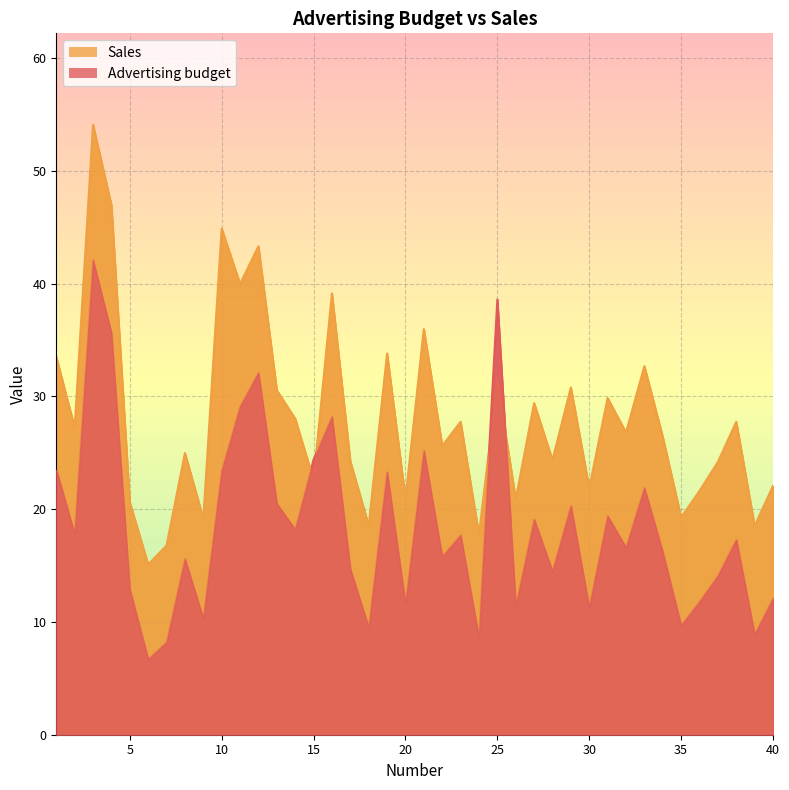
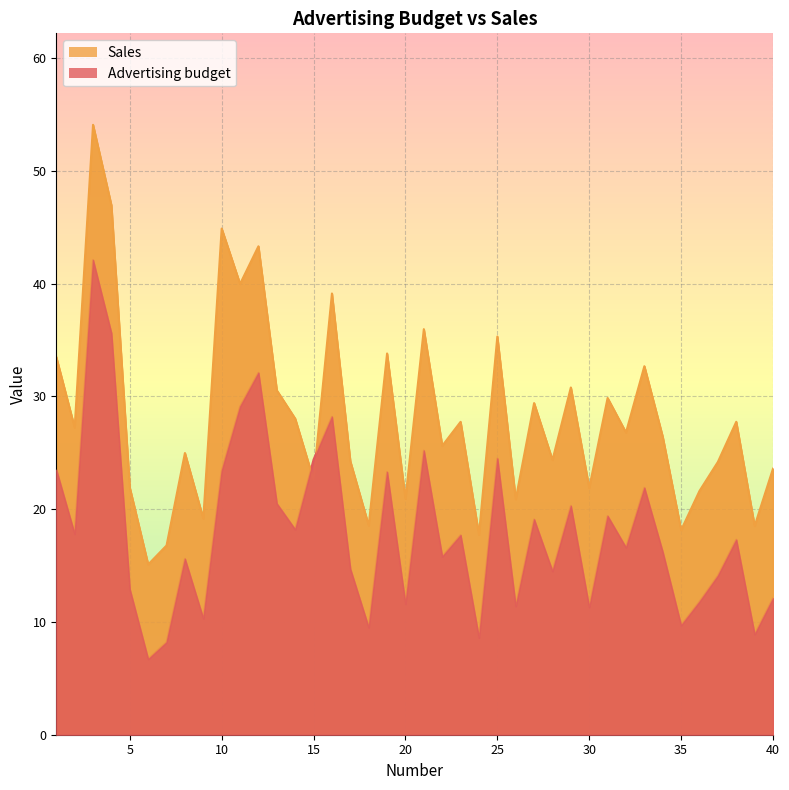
Sales, 5: 20.6 -> 21.9
Sales, 25: 31.4 -> 35.3
Advertising budget, 25: 38.6 -> 24.5
Sales, 35: 19.3 -> 18.1
Sales, 40: 22.1 -> 23.6
